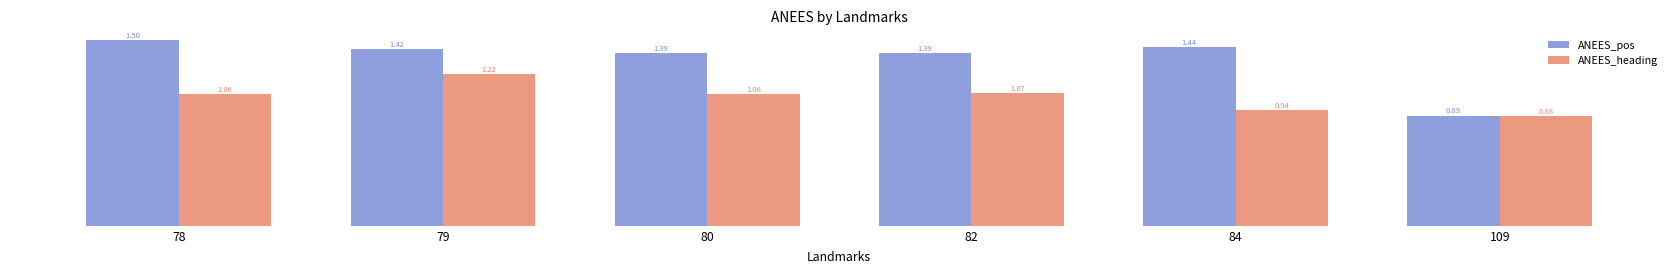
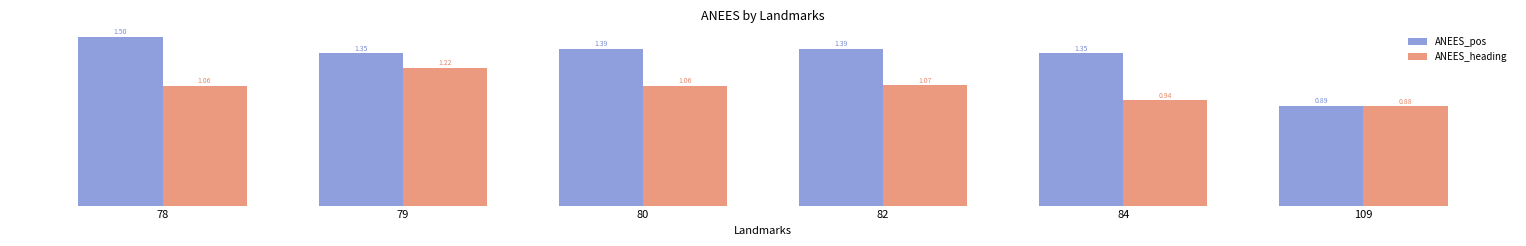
ANEES_pos, 79: 1.42 -> 1.35
ANEES_pos, 84: 1.44 -> 1.35
